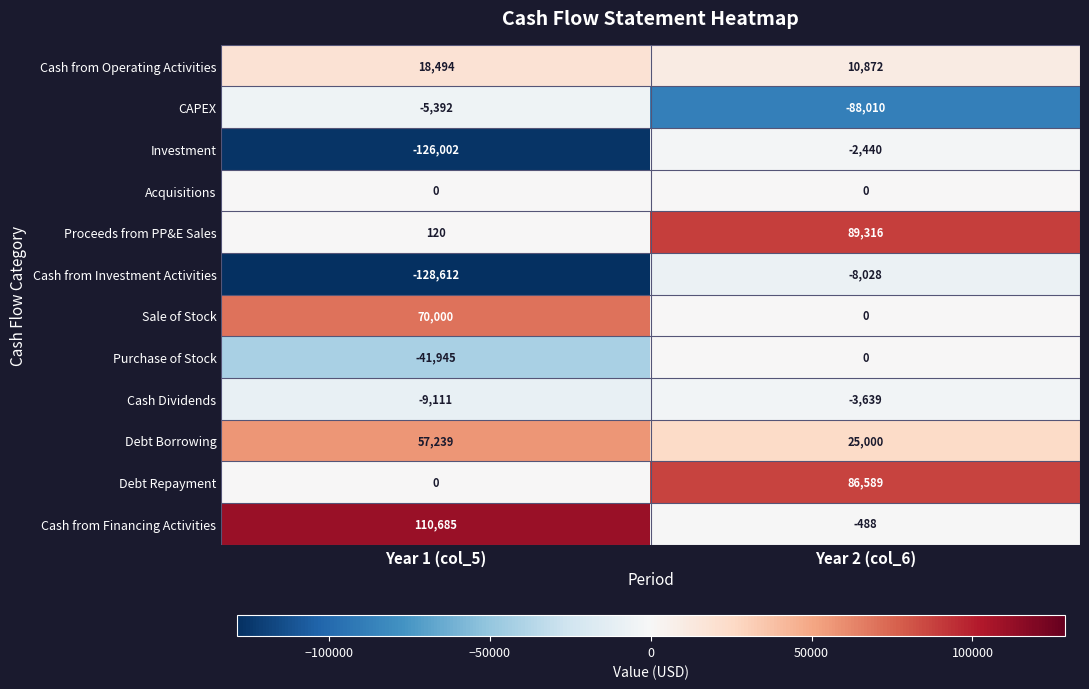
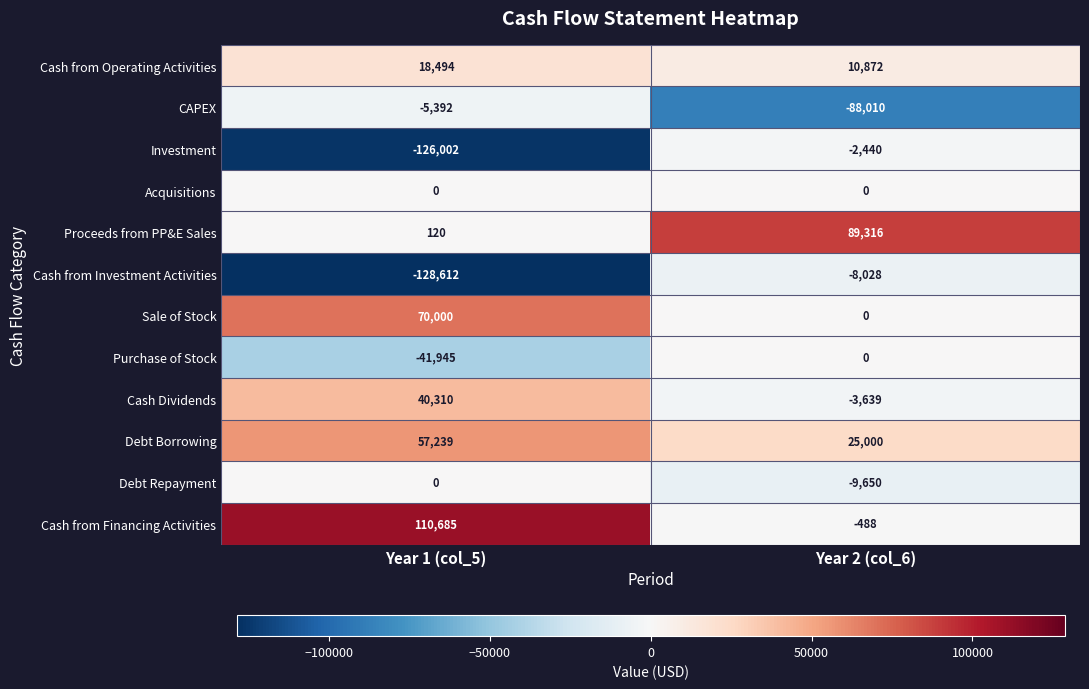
Cash Dividends, Year 1 (col_5): -9,111 -> 40,310
Debt Repayment, Year 2 (col_6): 86,589 -> -9,650
